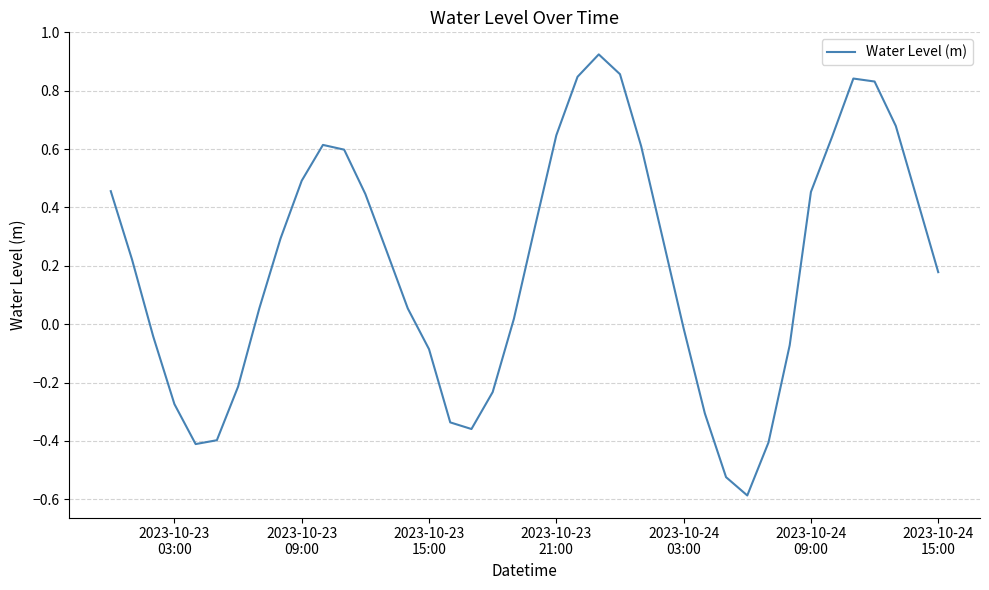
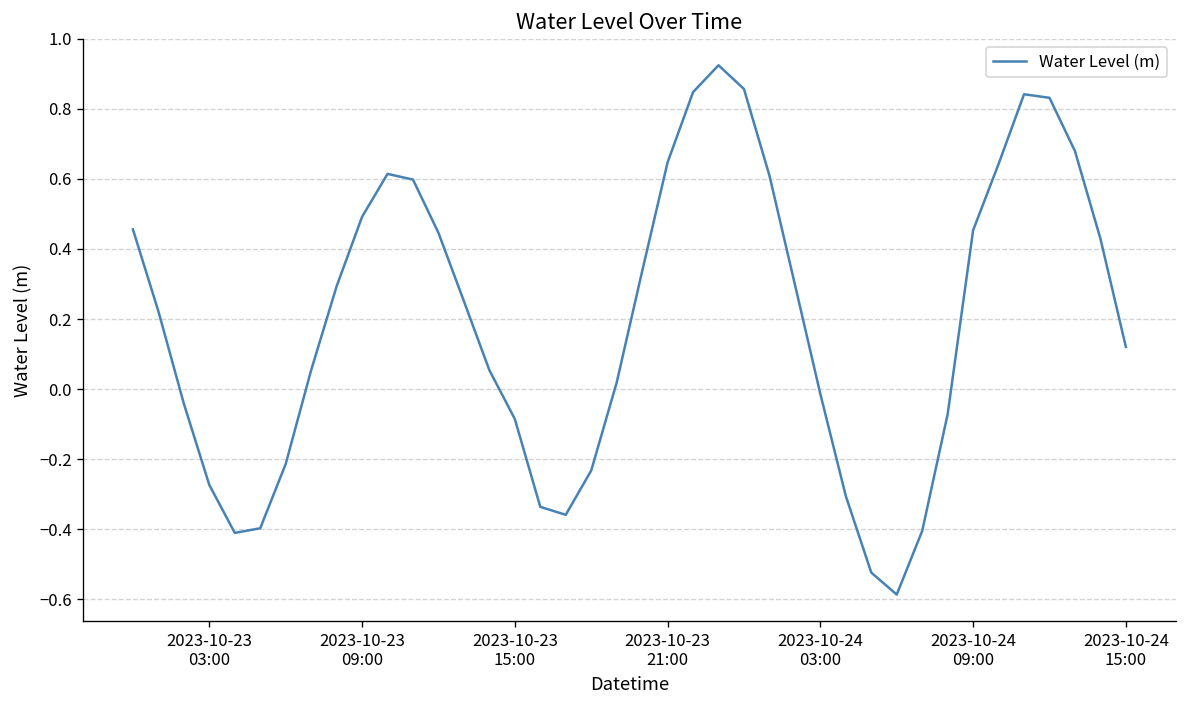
2023-10-24 15:00: 0.18 -> 0.12
